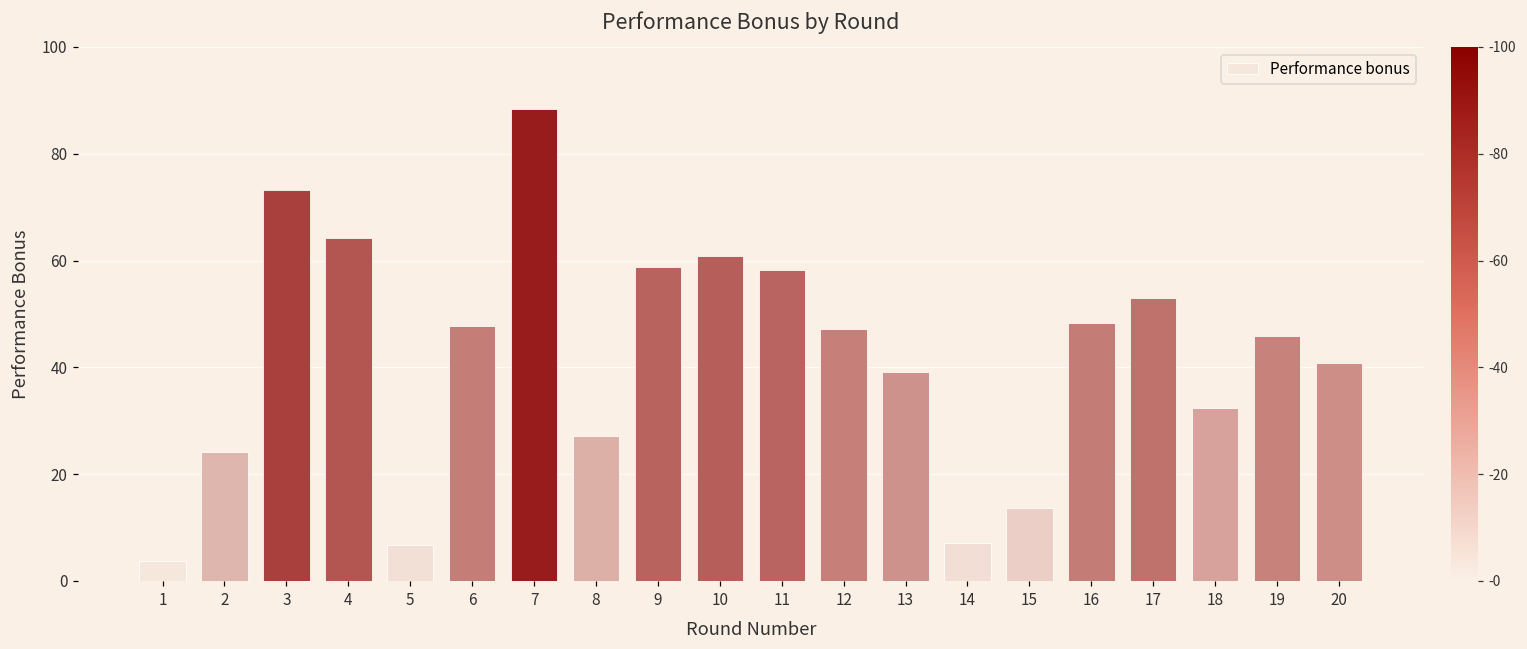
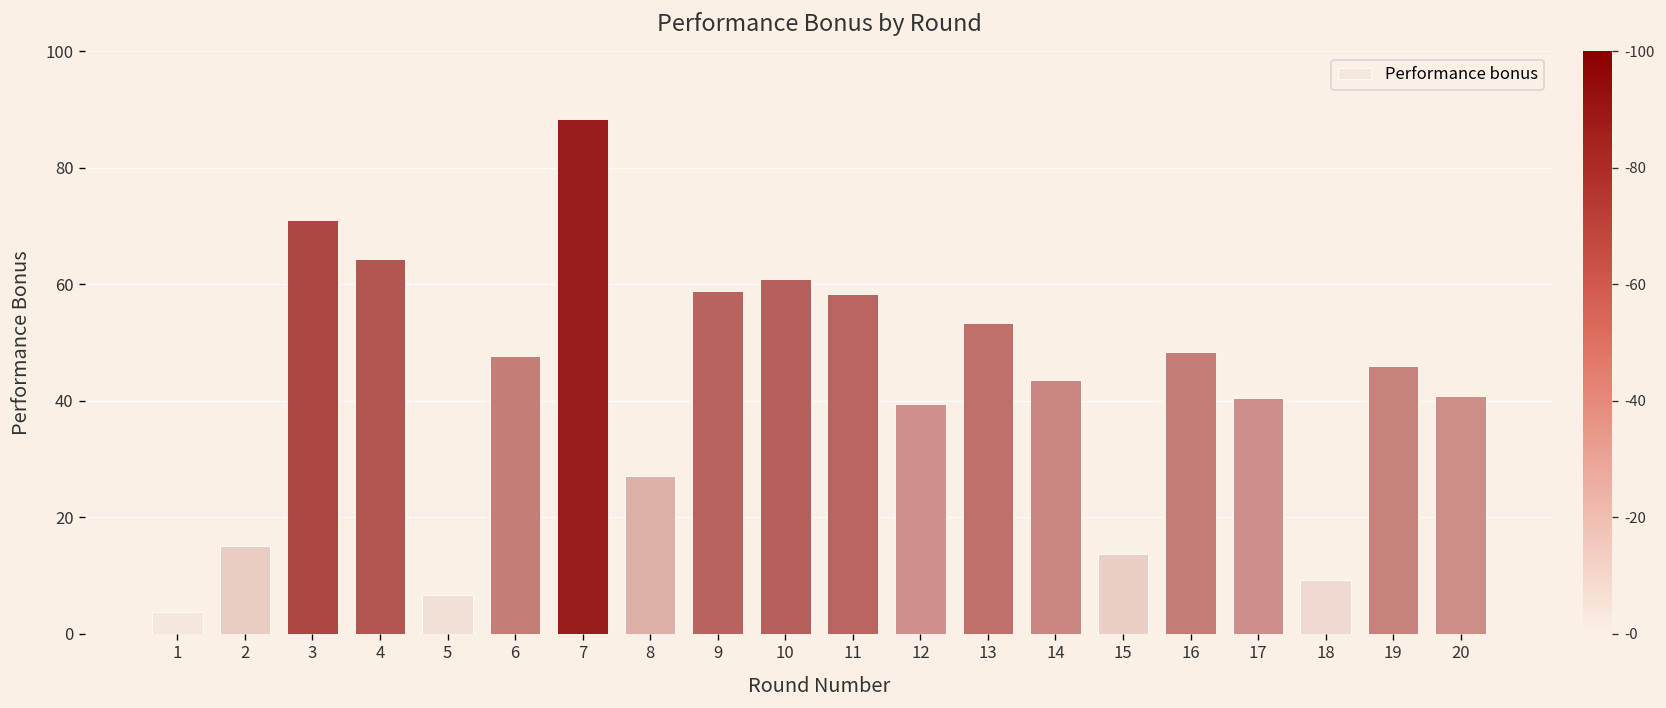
2: 24 -> 15
3: 73 -> 71
12: 47 -> 40
13: 39 -> 53
14: 7 -> 44
17: 53 -> 40
18: 32 -> 9
